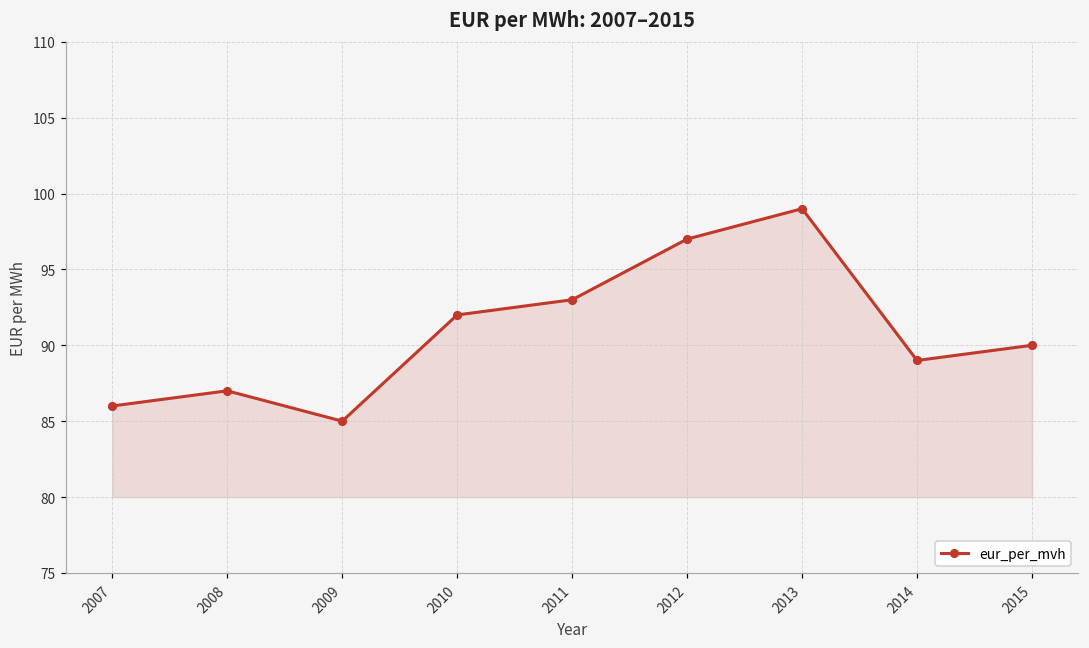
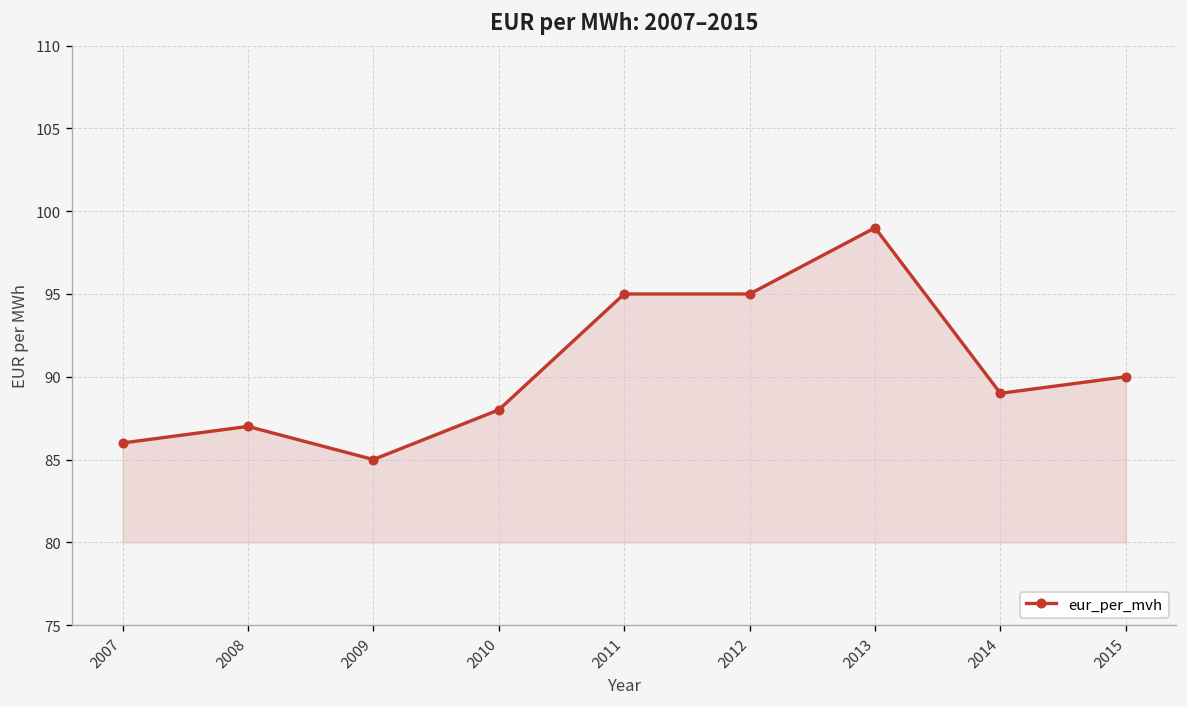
2010: 92 -> 88
2011: 93 -> 95
2012: 97 -> 95
